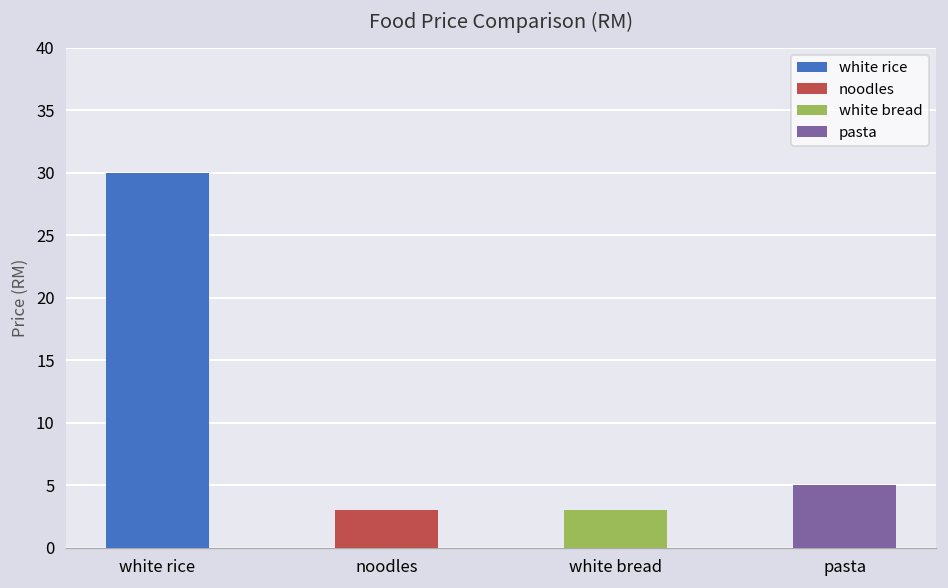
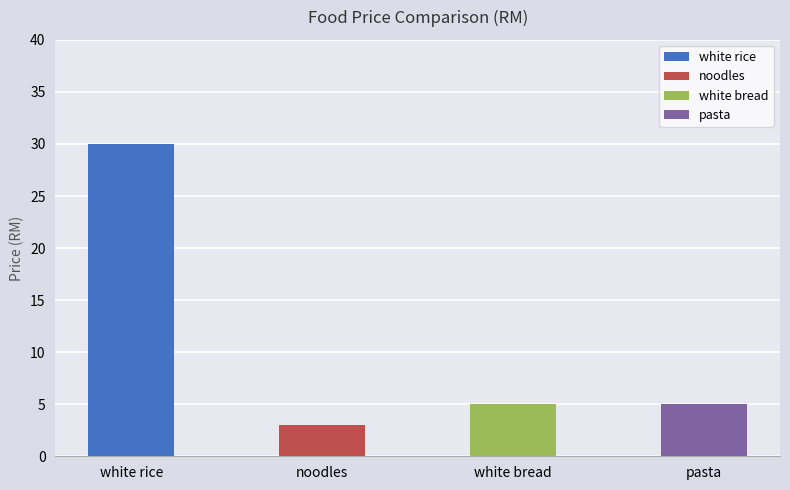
white bread: 3 -> 5
